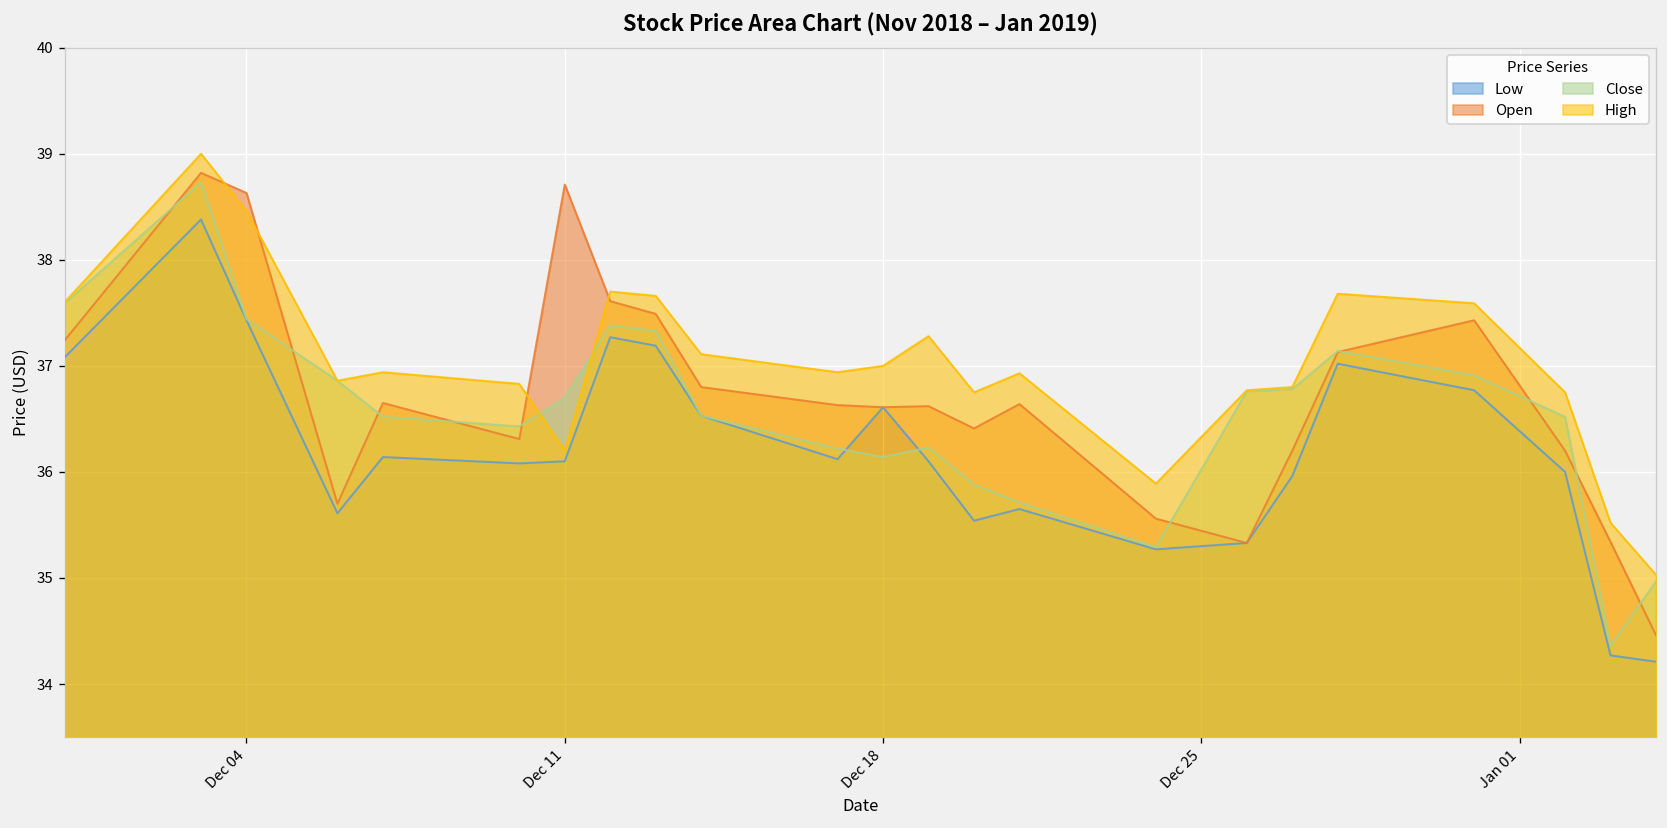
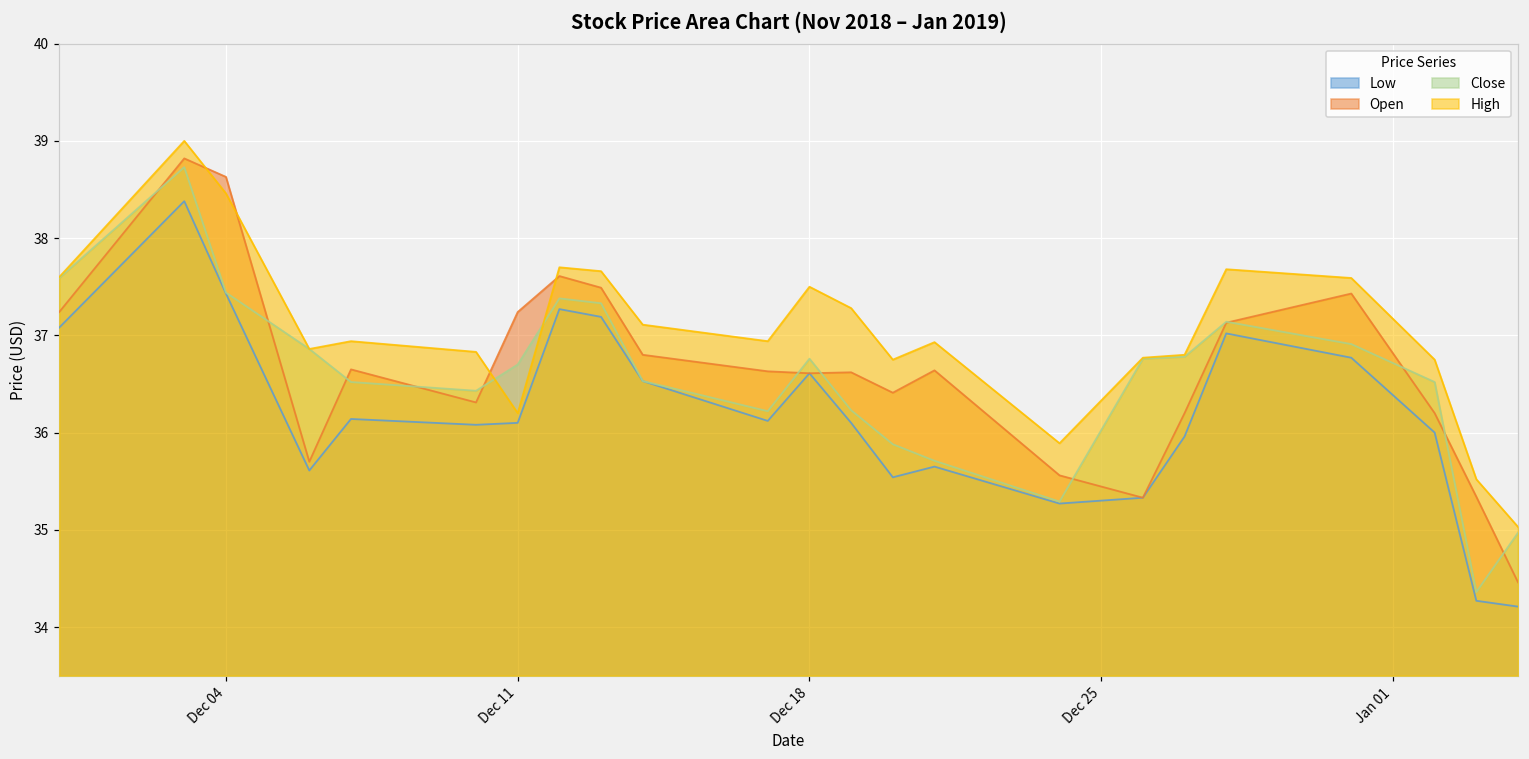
Open, Dec 11: 38.7 -> 37.2
Close, Dec 18: 36.1 -> 36.8
High, Dec 18: 37.0 -> 37.5
